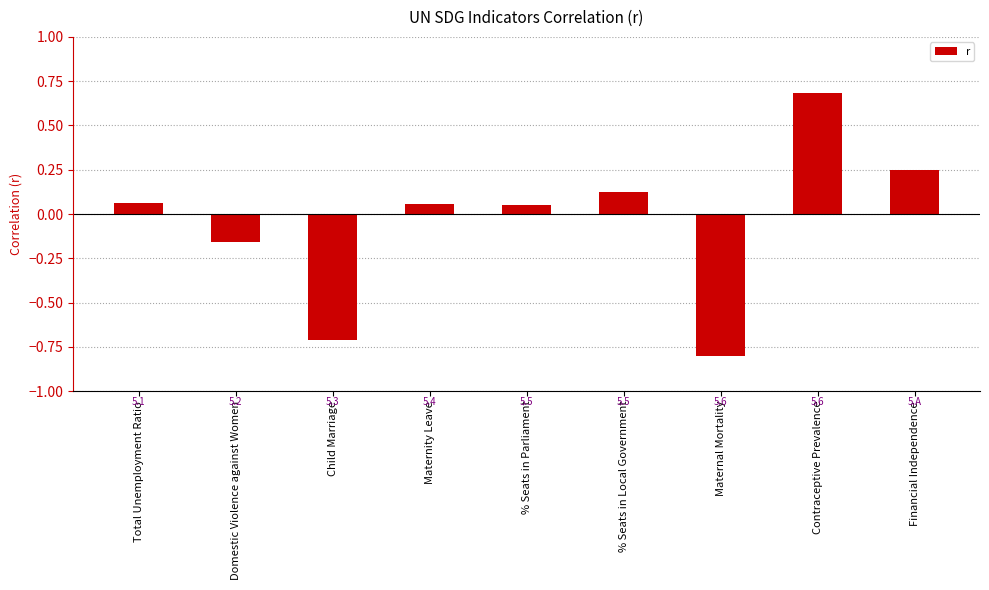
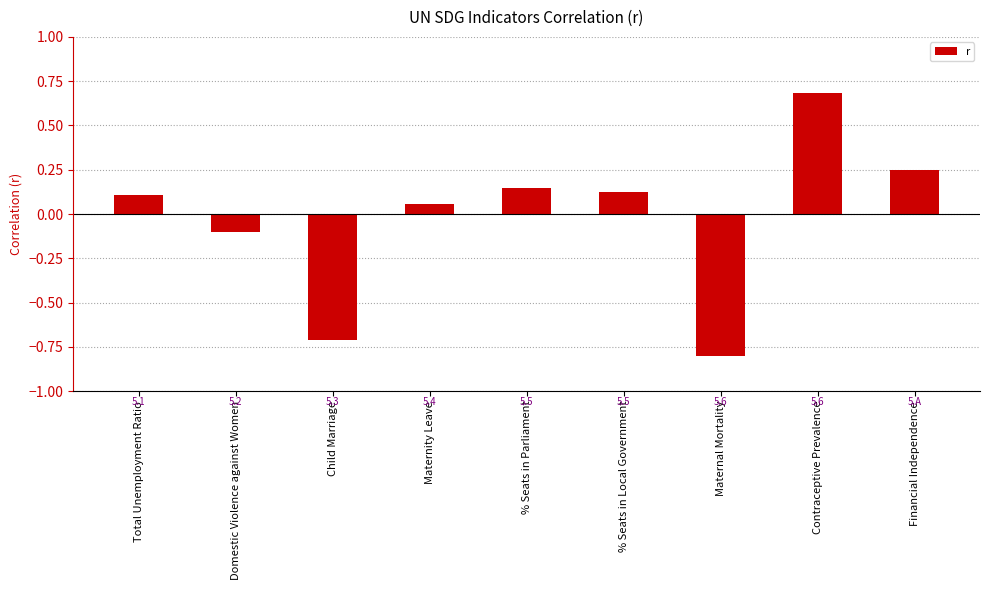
Total Unemployment Ratio: 0.06 -> 0.11
Domestic Violence against Women: -0.16 -> -0.10
% Seats in Parliament: 0.05 -> 0.15
